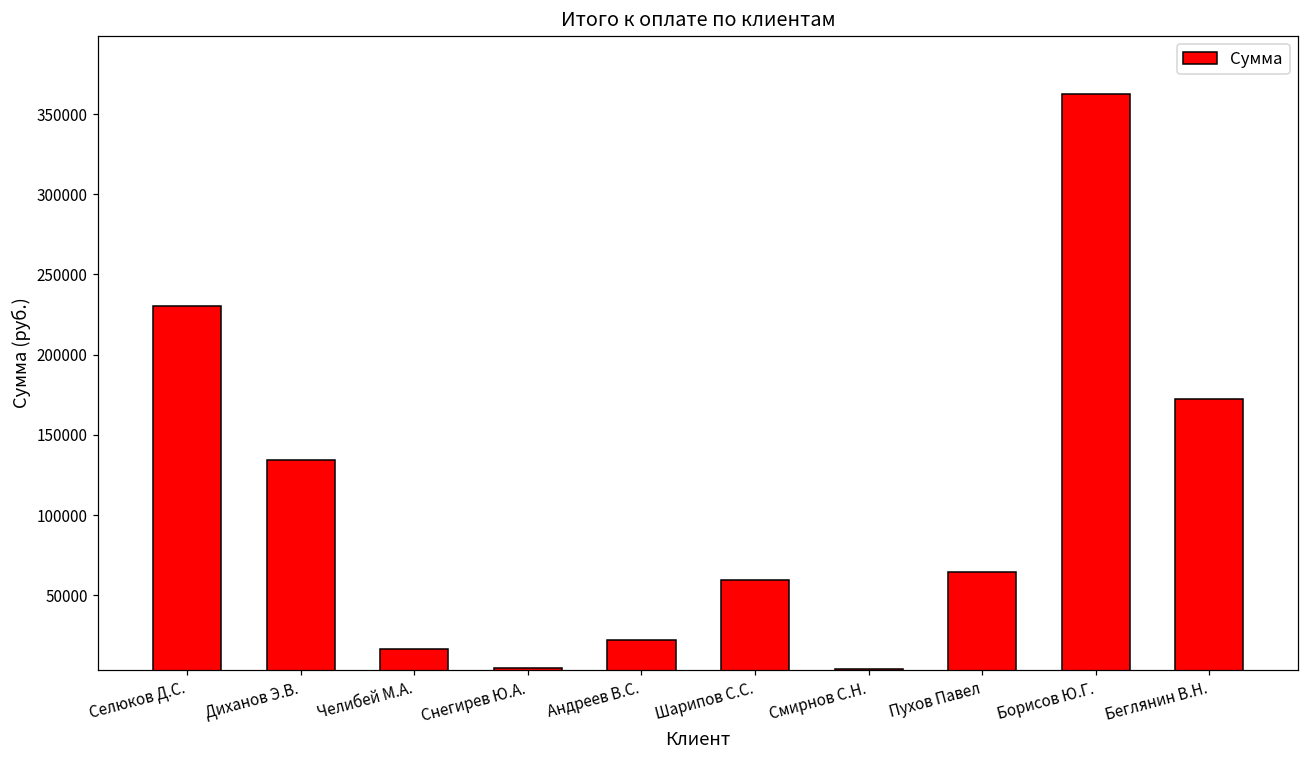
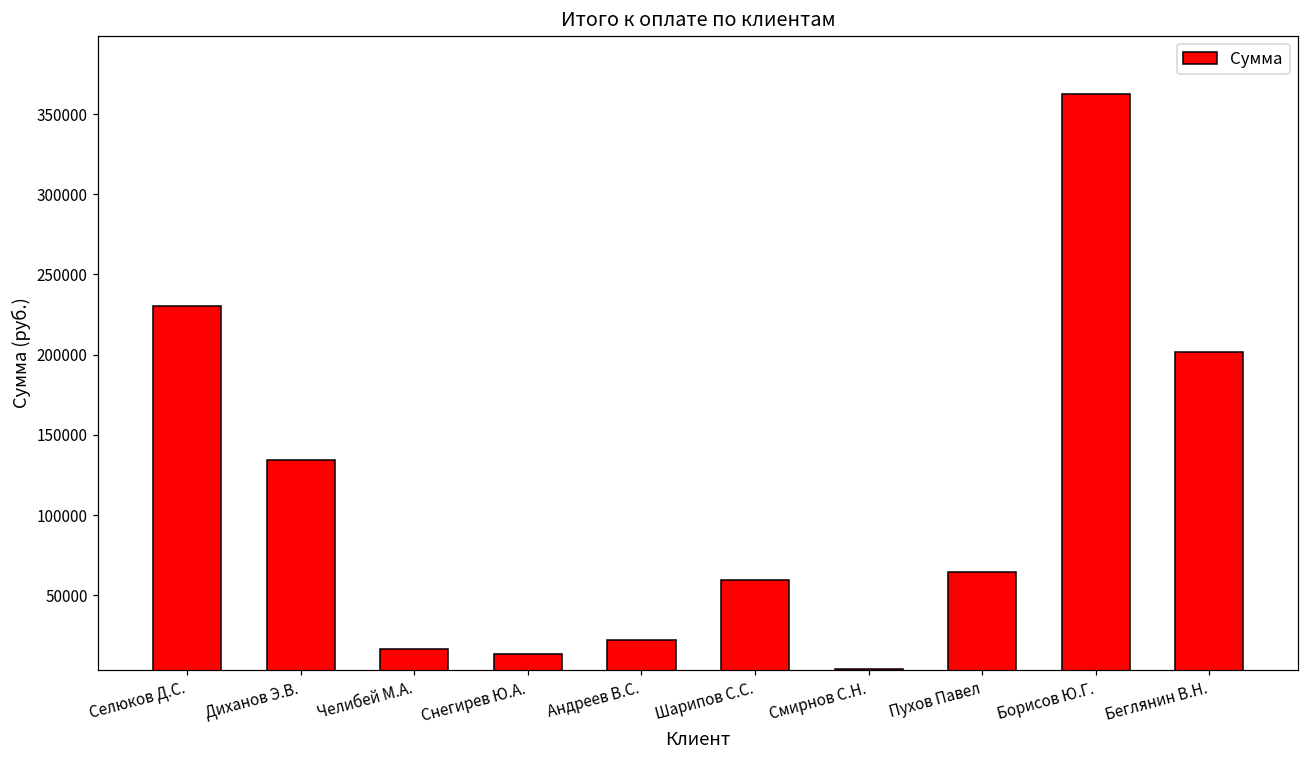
Снегирев Ю.А.: 5000 -> 13000
Беглянин В.Н.: 172000 -> 202000
